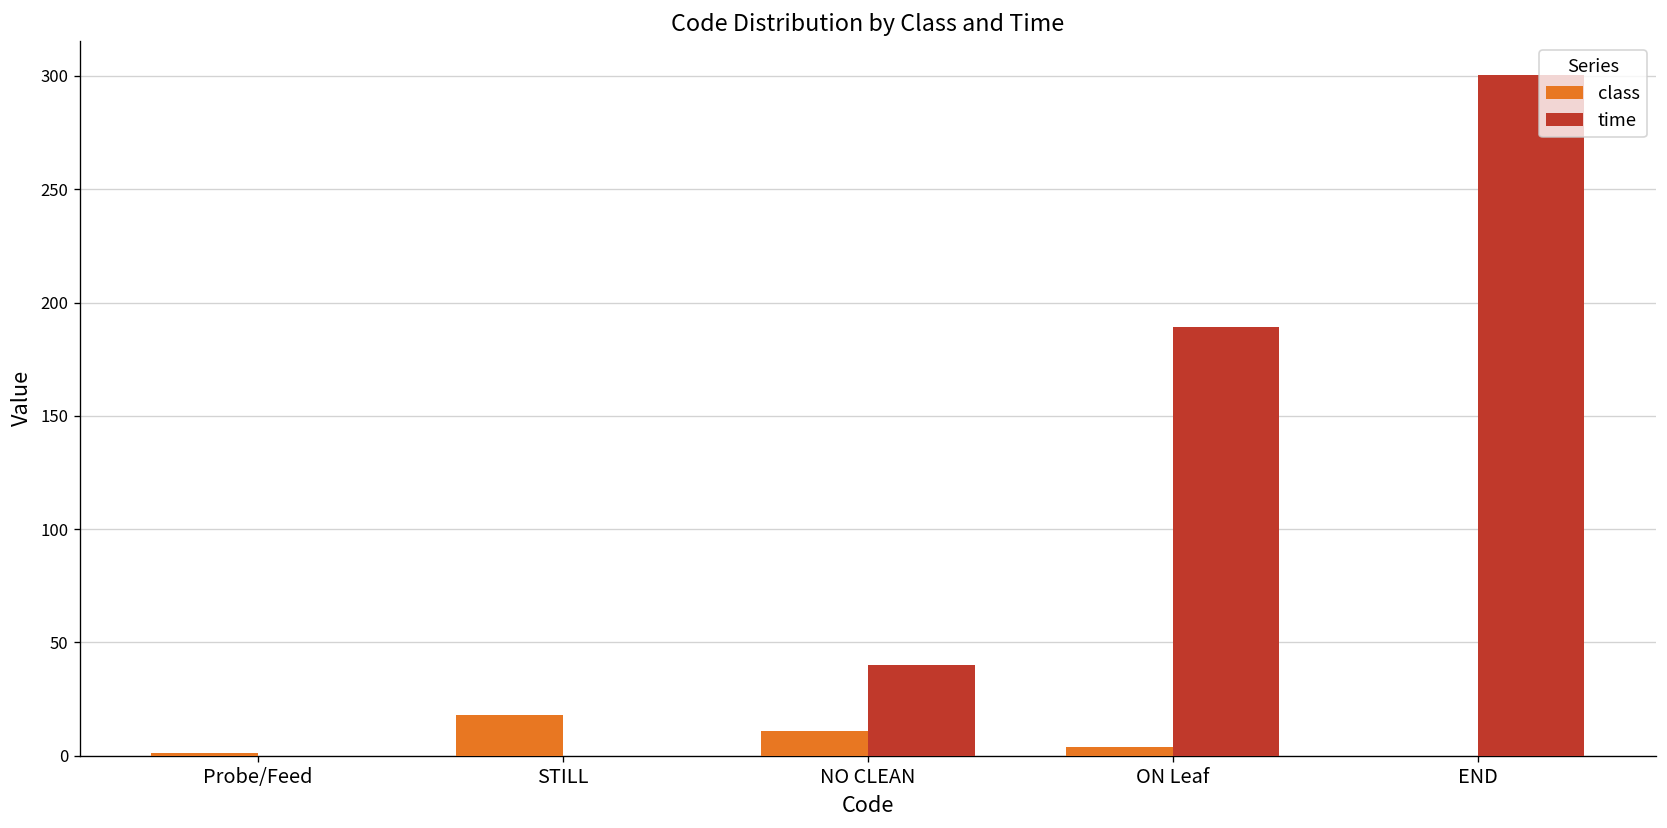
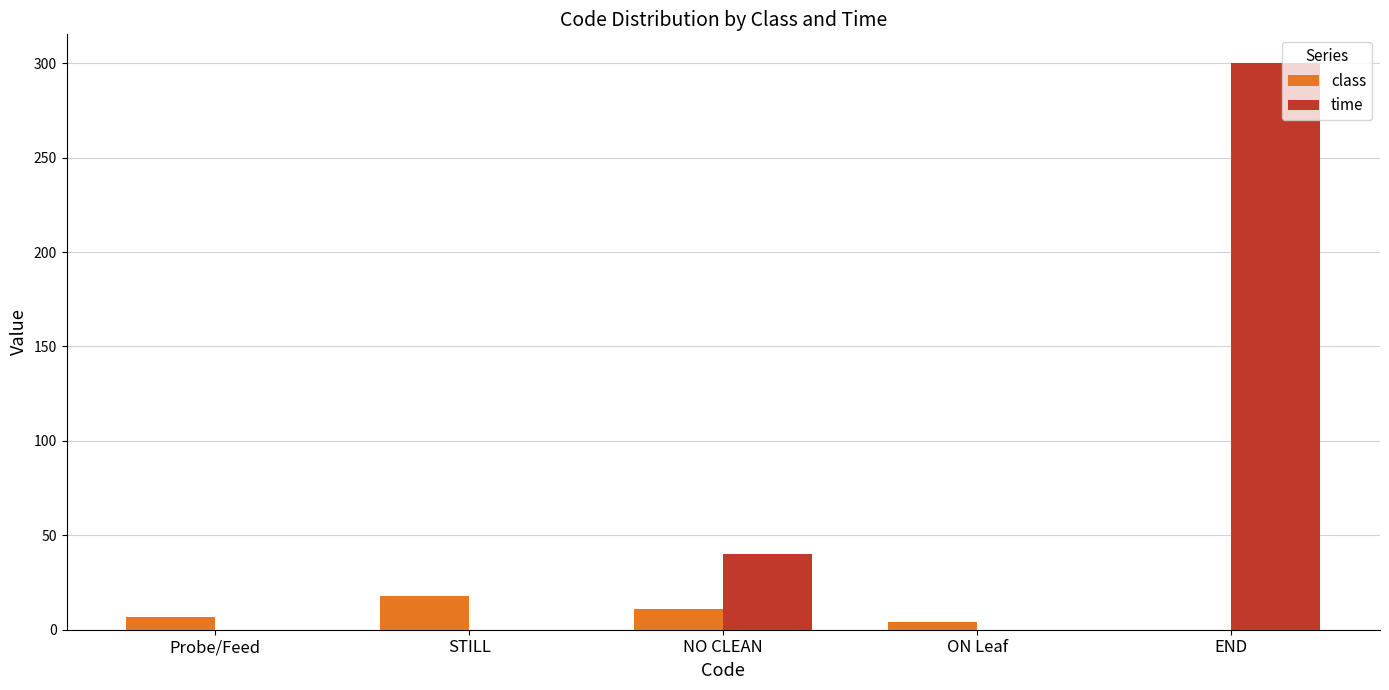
class, Probe/Feed: 1 -> 7
time, ON Leaf: 189 -> 0
